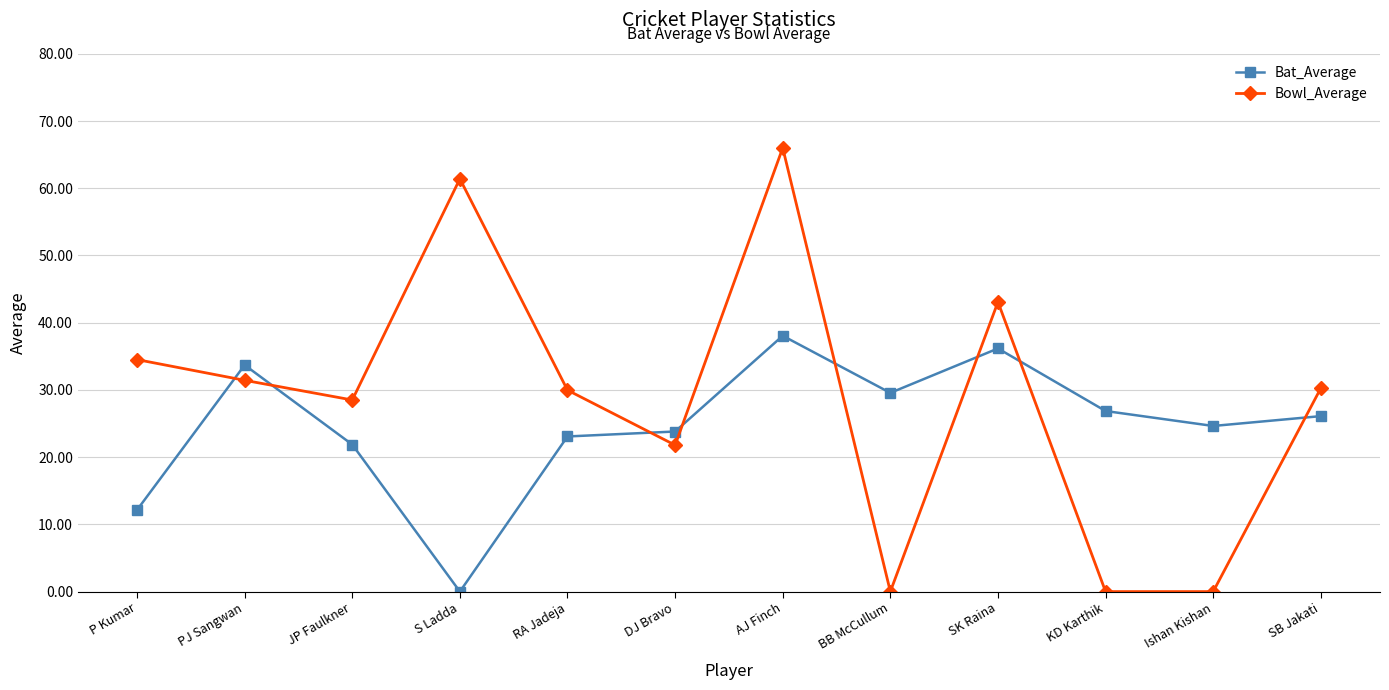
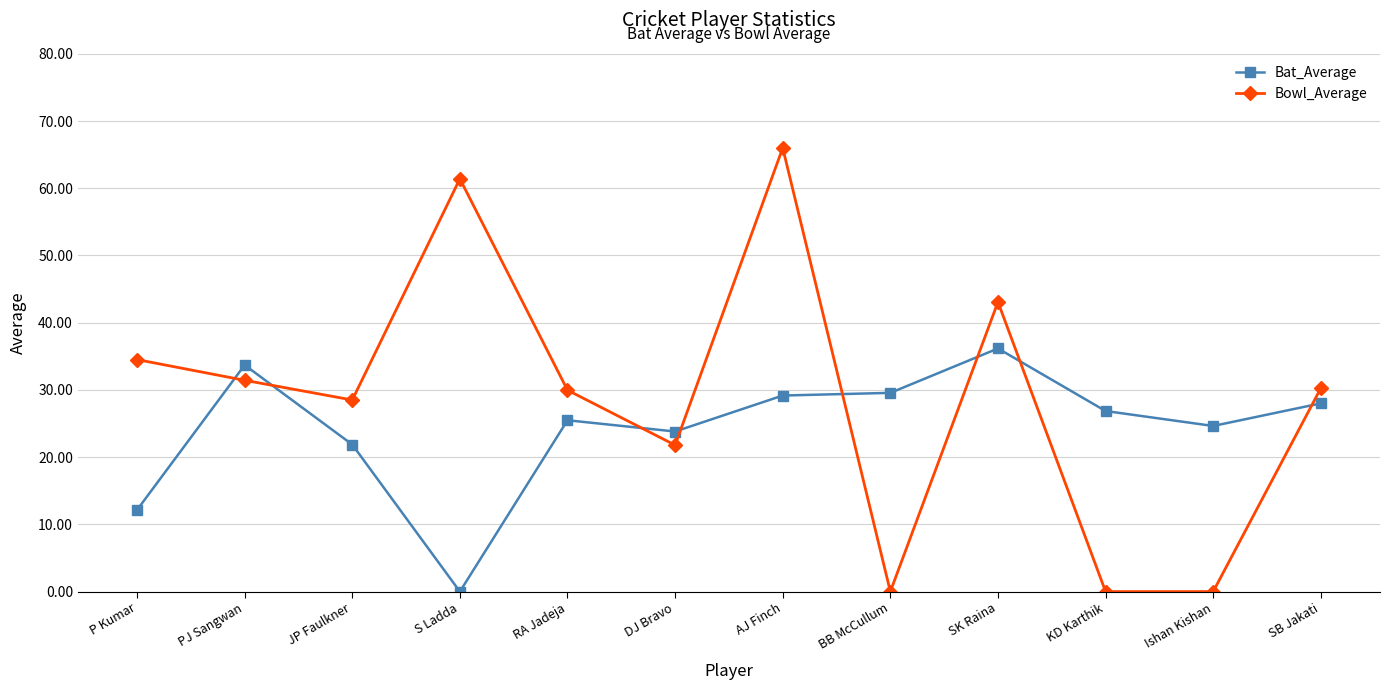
Bat_Average, RA Jadeja: 23 -> 25
Bat_Average, AJ Finch: 38 -> 29
Bat_Average, SB Jakati: 26 -> 28
